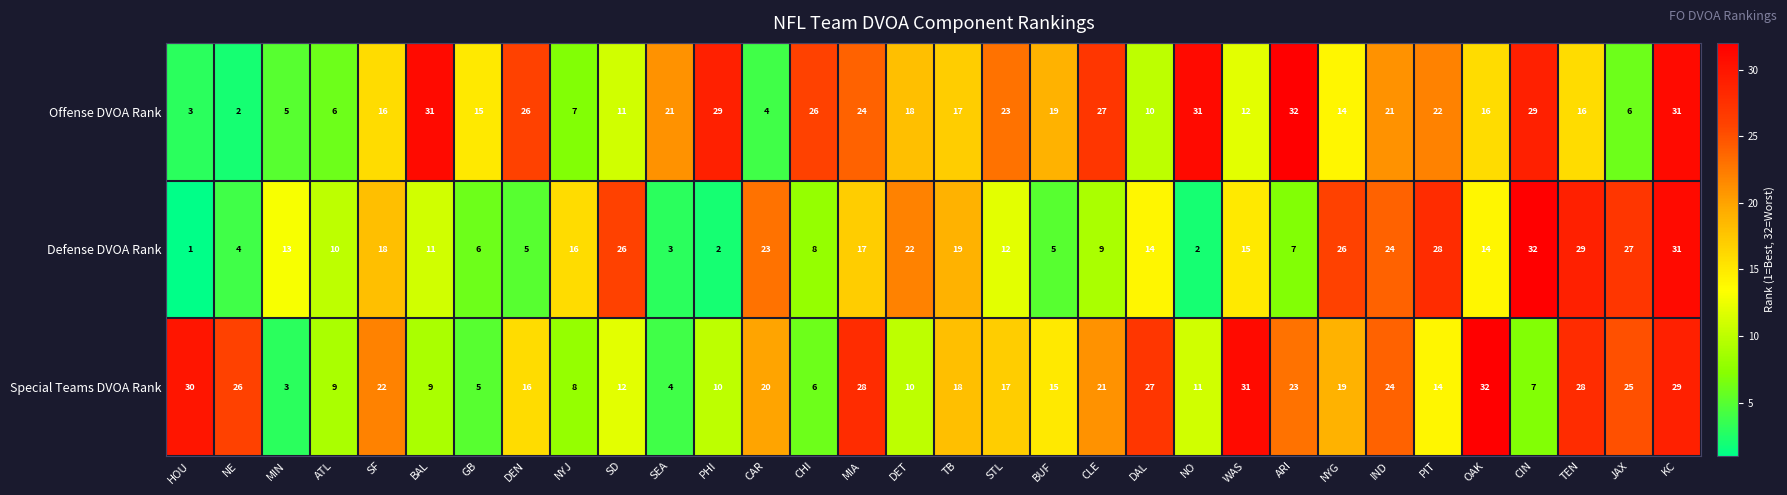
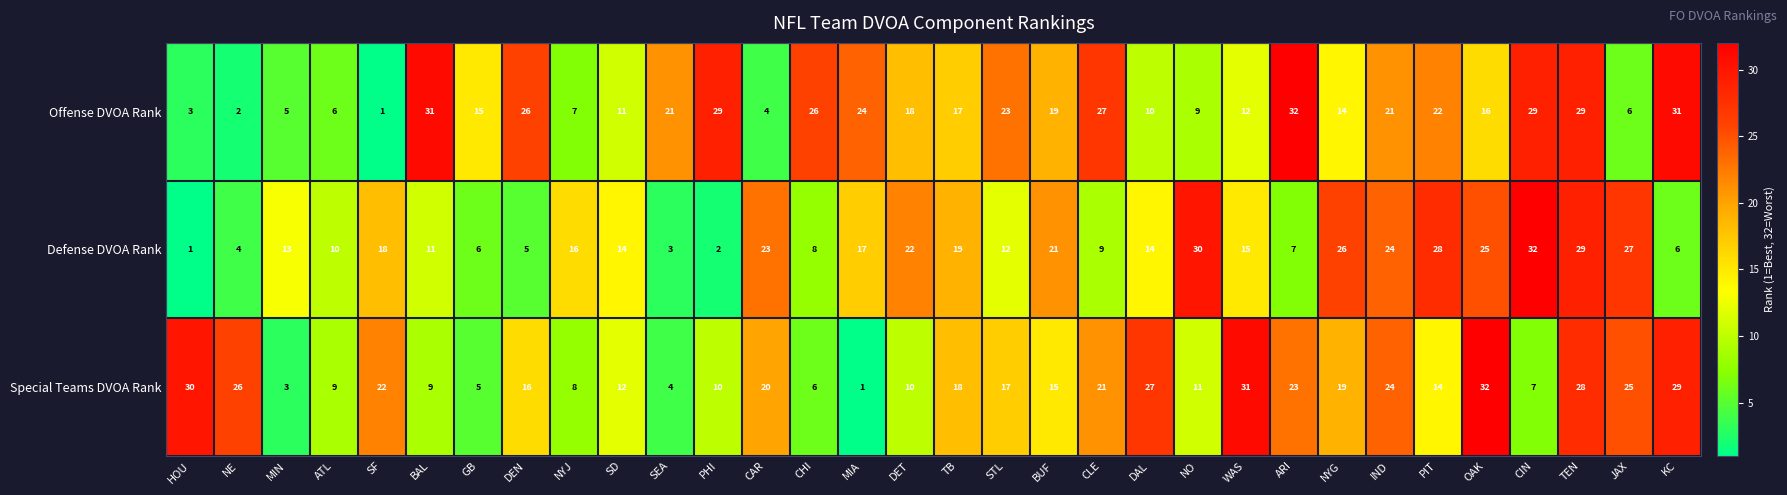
Offense DVOA Rank, SF: 16 -> 1
Offense DVOA Rank, NO: 31 -> 9
Offense DVOA Rank, TEN: 16 -> 29
Defense DVOA Rank, SD: 26 -> 14
Defense DVOA Rank, BUF: 5 -> 21
Defense DVOA Rank, NO: 2 -> 30
Defense DVOA Rank, OAK: 14 -> 25
Defense DVOA Rank, KC: 31 -> 6
Special Teams DVOA Rank, MIA: 28 -> 1
